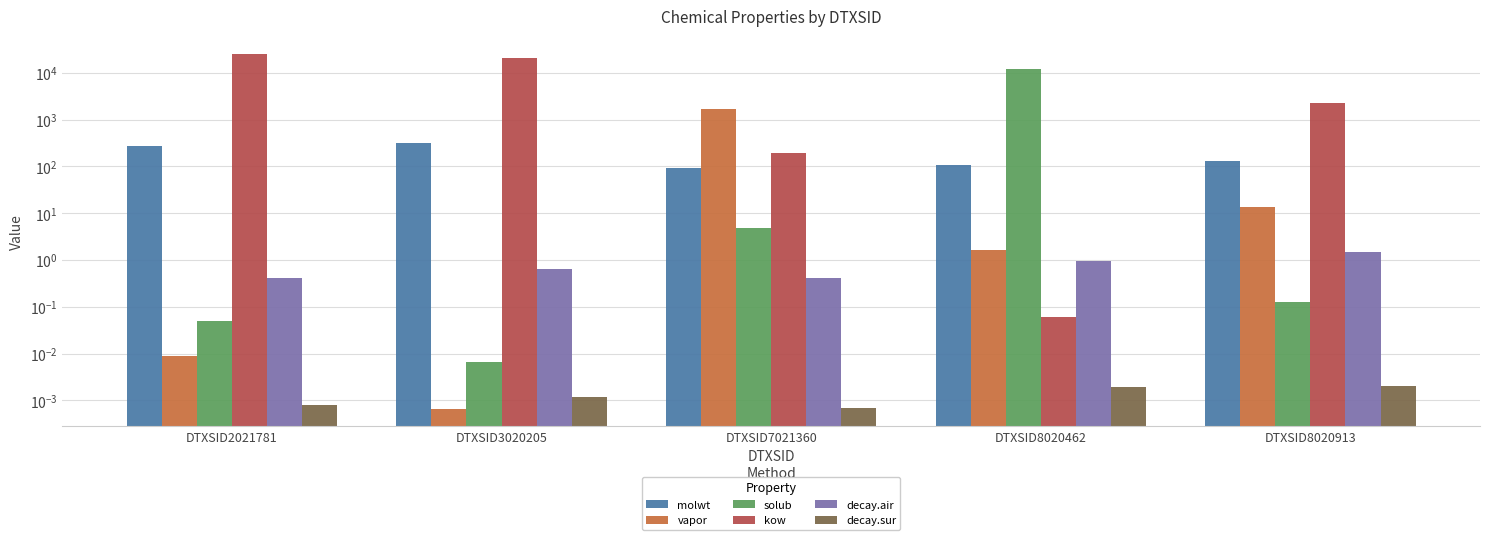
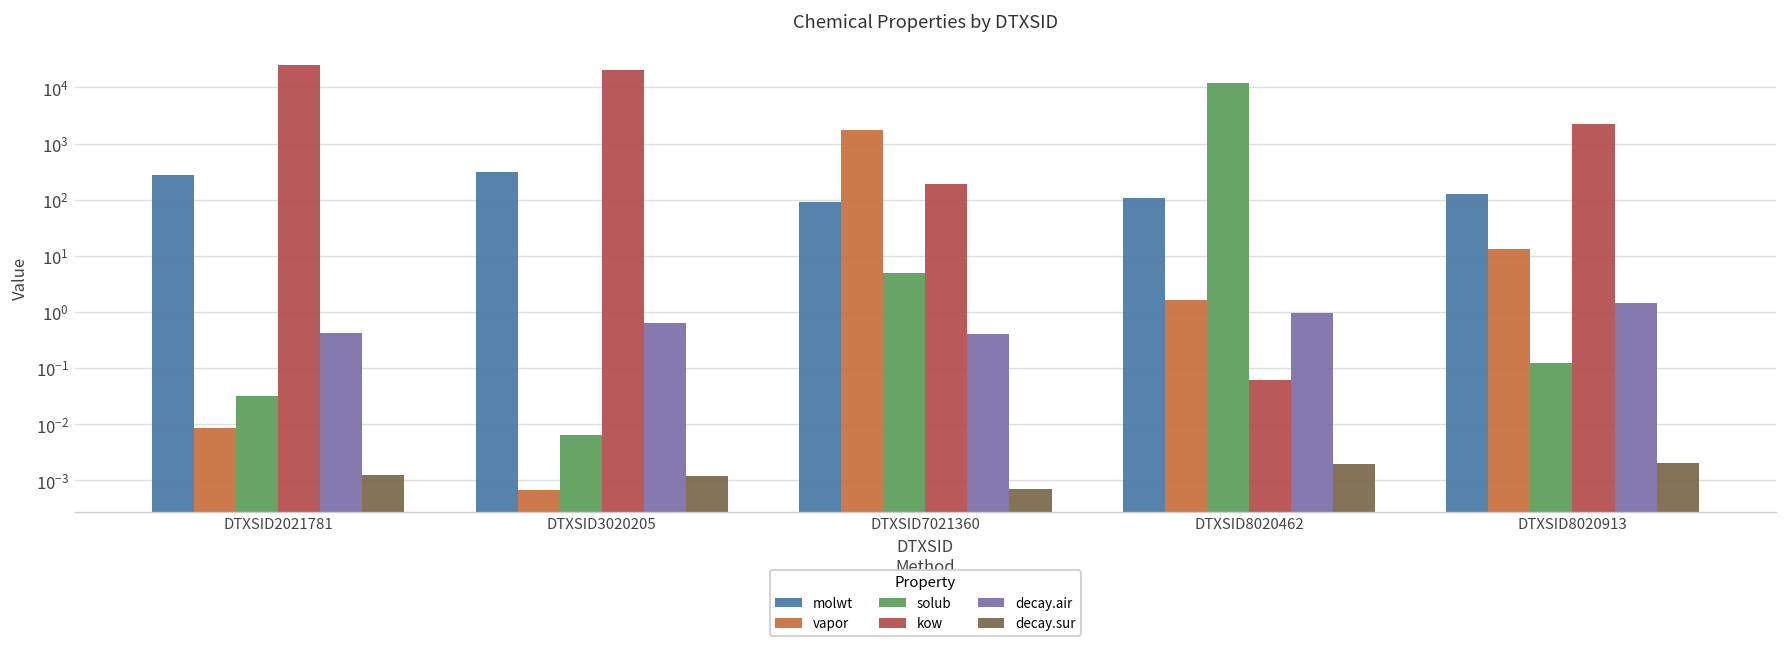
solub, DTXSID2021781: 0.05 -> 0.03
decay.sur, DTXSID2021781: 0.0008 -> 0.0012
